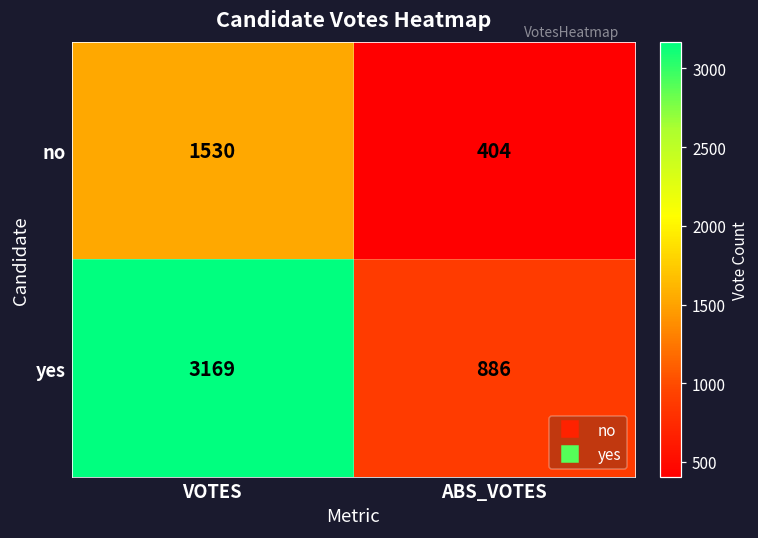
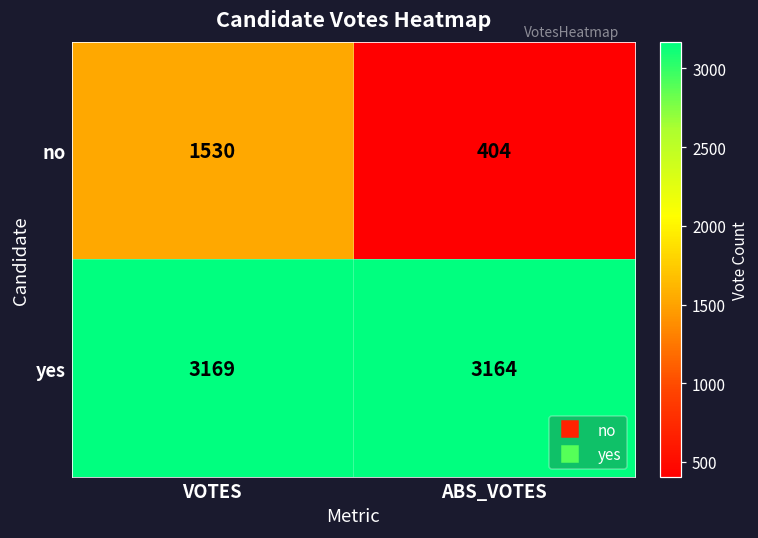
yes, ABS_VOTES: 886 -> 3164
